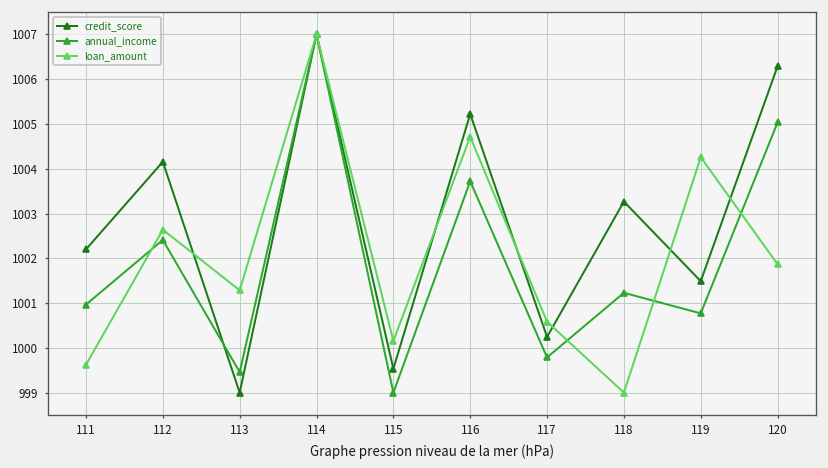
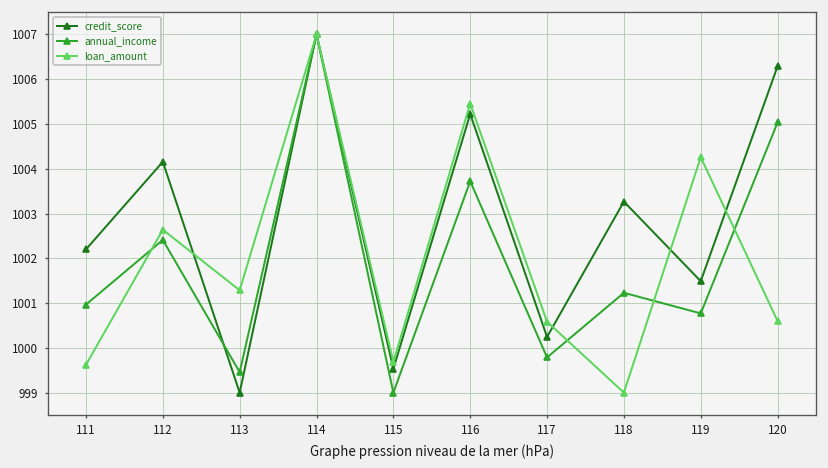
loan_amount, 115: 1000.2 -> 999.7
loan_amount, 116: 1004.7 -> 1005.5
loan_amount, 120: 1001.9 -> 1000.6
